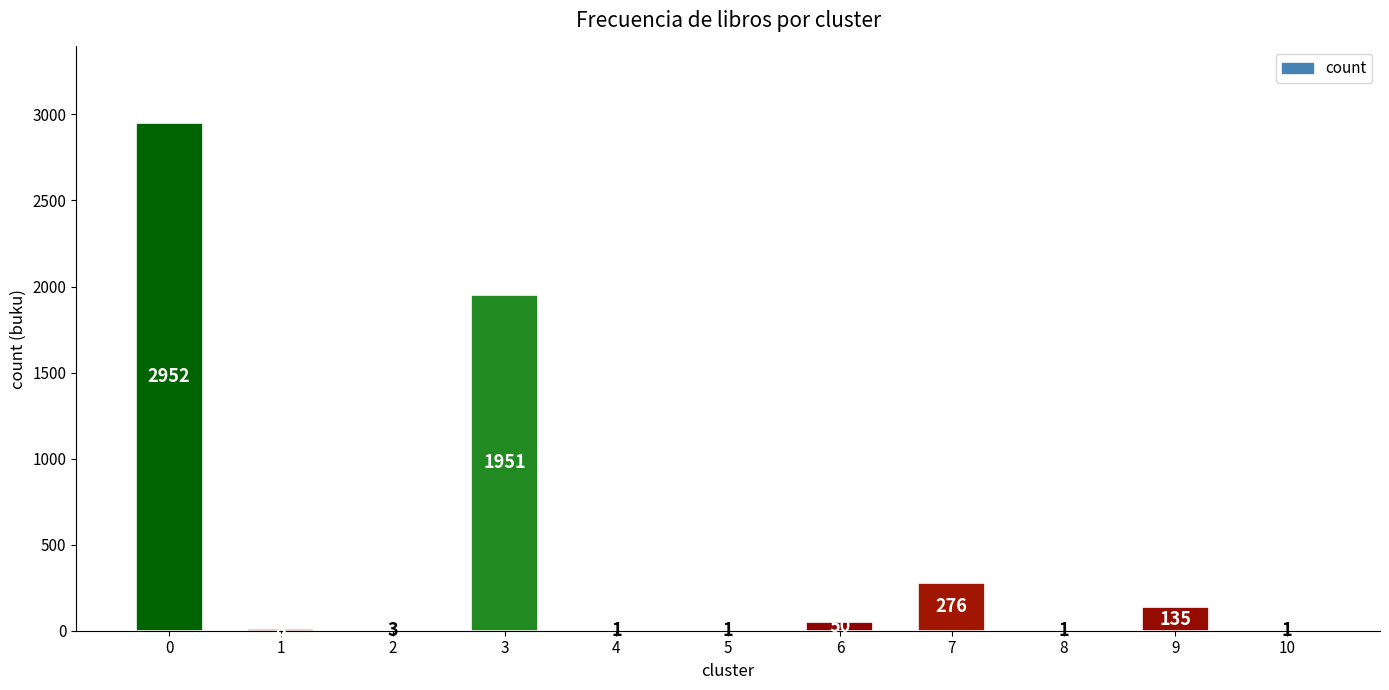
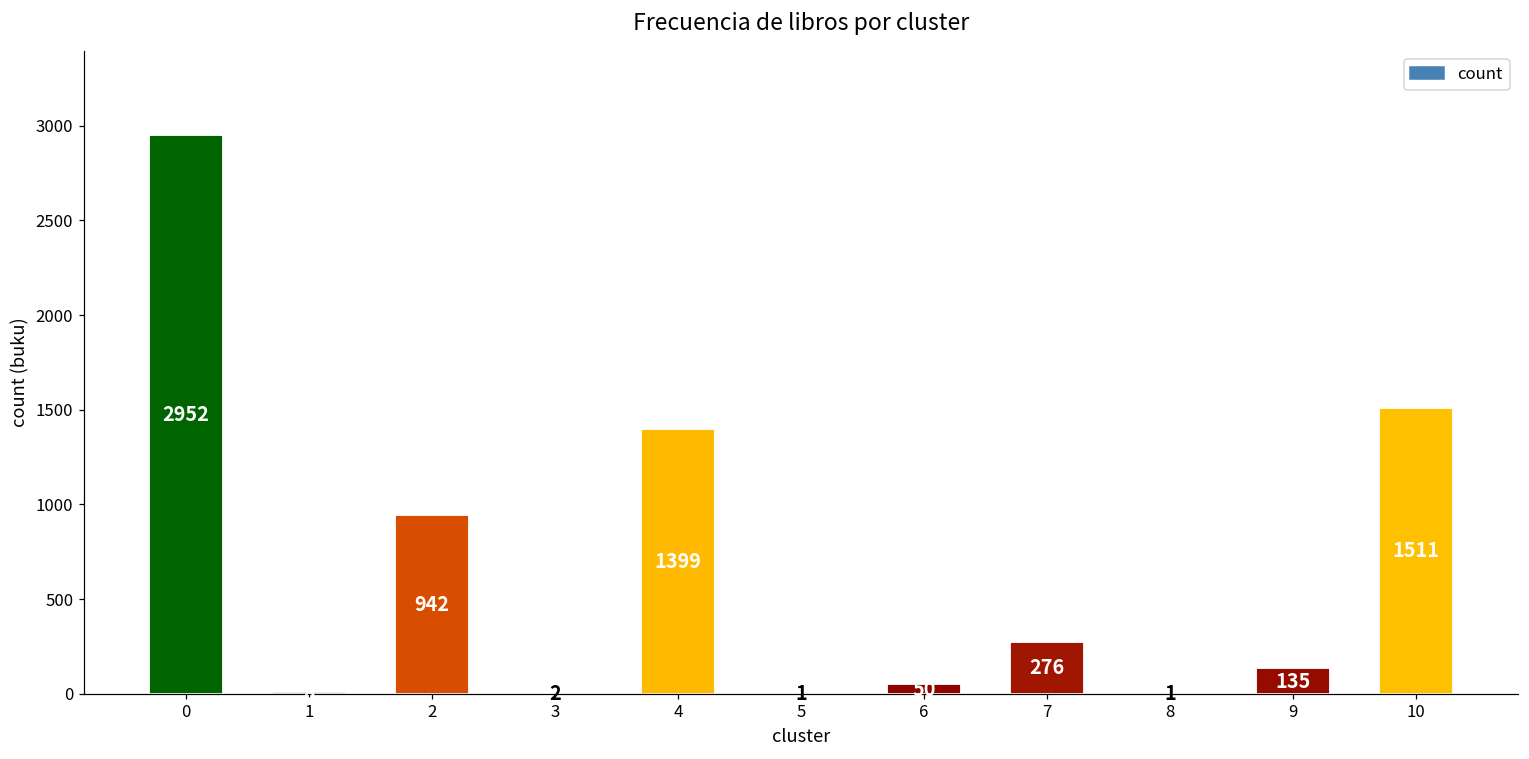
2: 3 -> 942
3: 1951 -> 2
4: 1 -> 1399
10: 1 -> 1511
